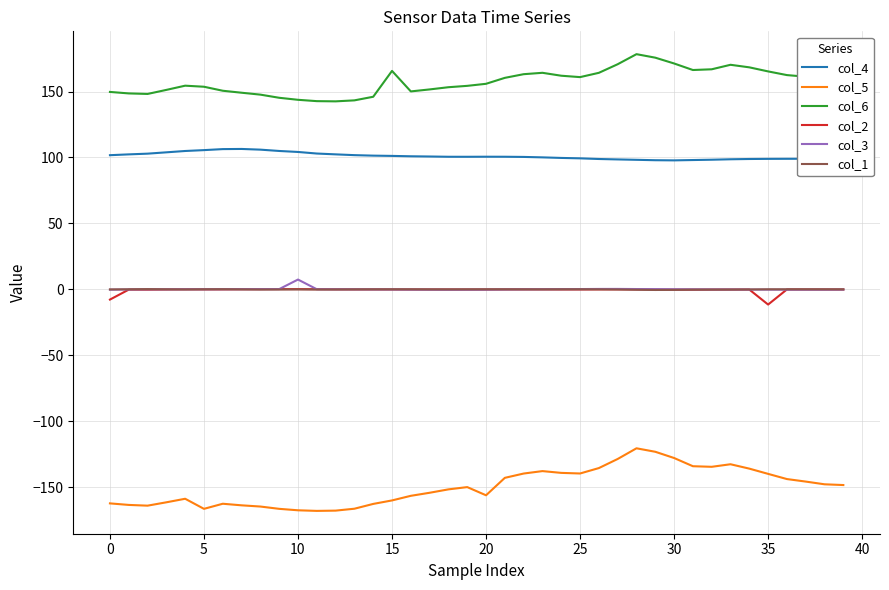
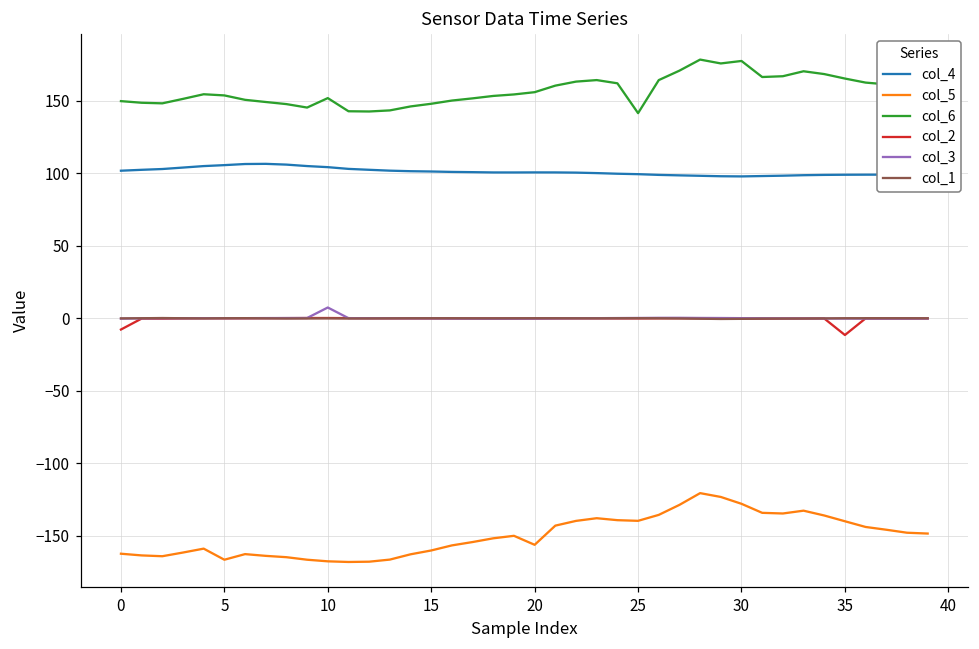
col_6, 10: 144 -> 152
col_6, 15: 166 -> 148
col_6, 25: 161 -> 141
col_6, 30: 171 -> 177
